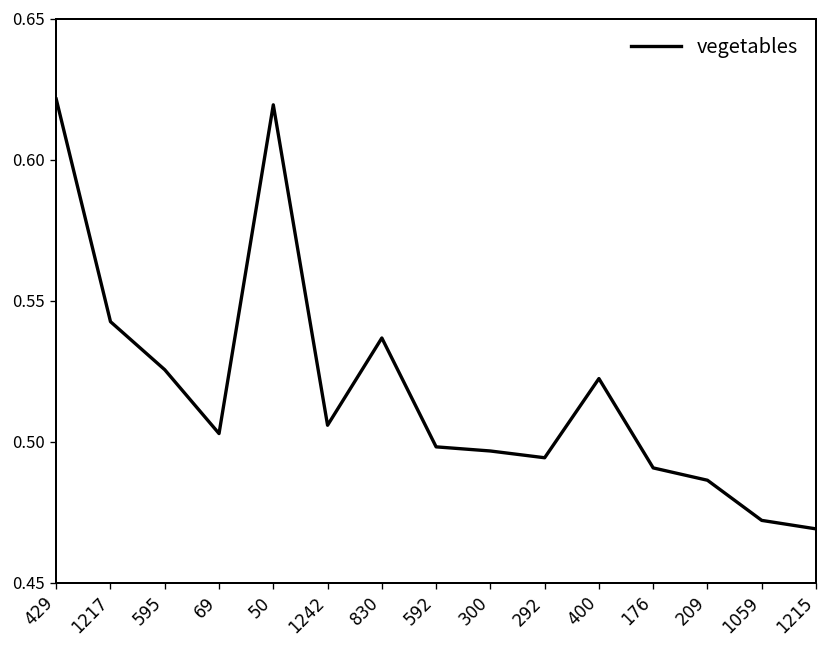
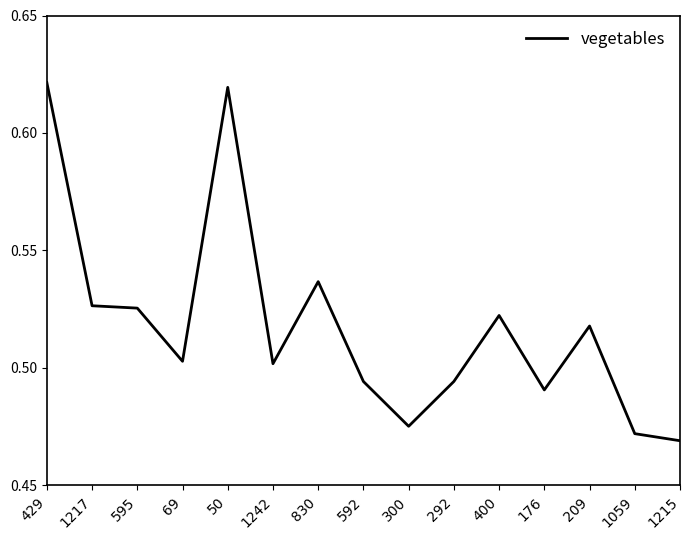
1217: 0.543 -> 0.526
1242: 0.506 -> 0.502
592: 0.498 -> 0.494
300: 0.497 -> 0.475
209: 0.486 -> 0.518
